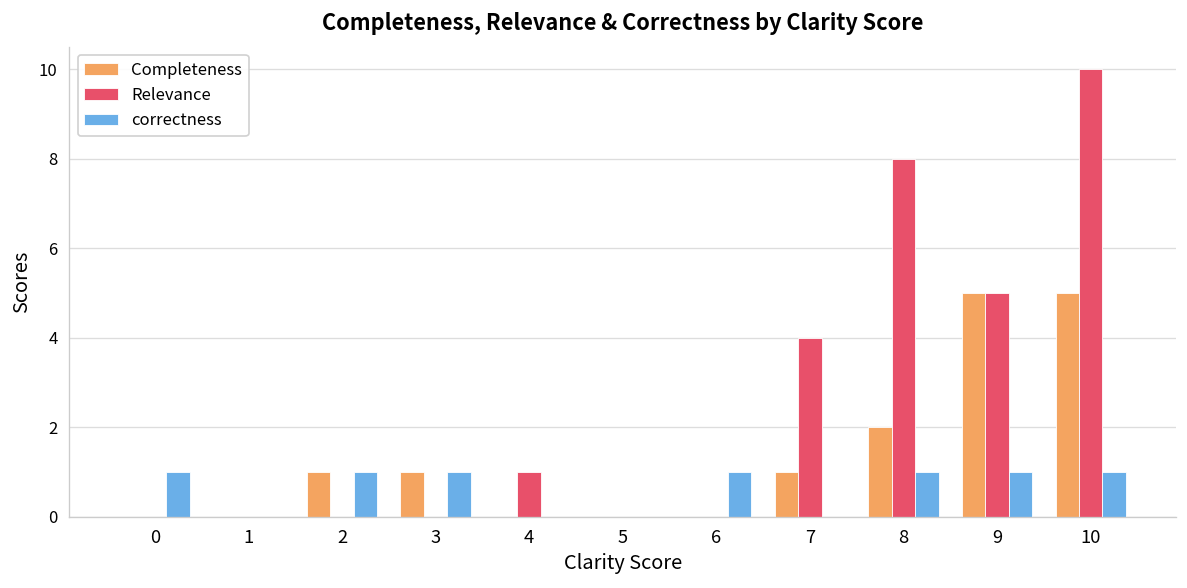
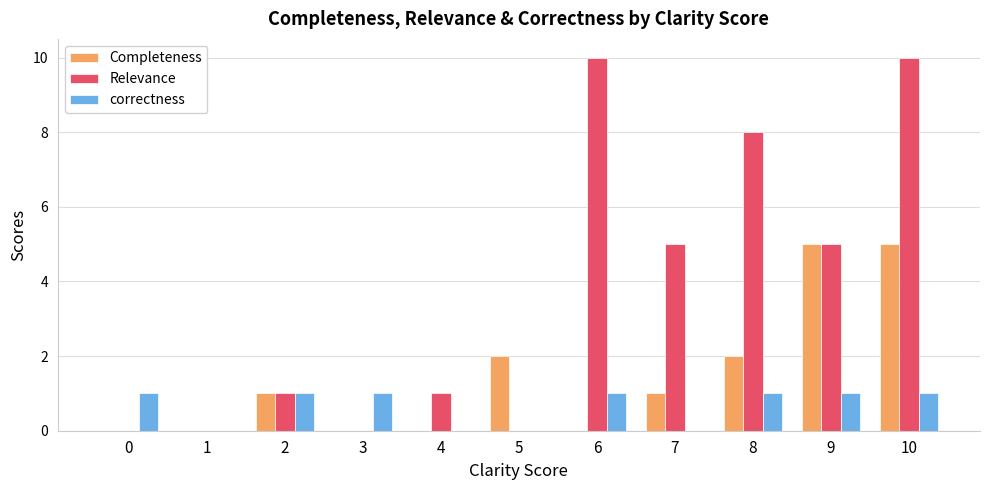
Relevance, 2: 0 -> 1
Completeness, 3: 1 -> 0
Completeness, 5: 0 -> 2
Relevance, 6: 0 -> 10
Relevance, 7: 4 -> 5
